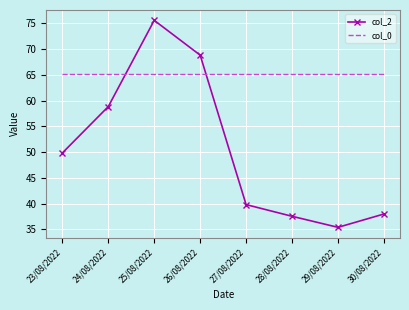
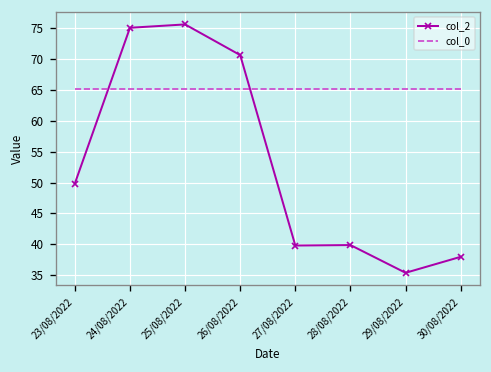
col_2, 24/08/2022: 59 -> 75
col_2, 26/08/2022: 69 -> 71
col_2, 28/08/2022: 38 -> 40
